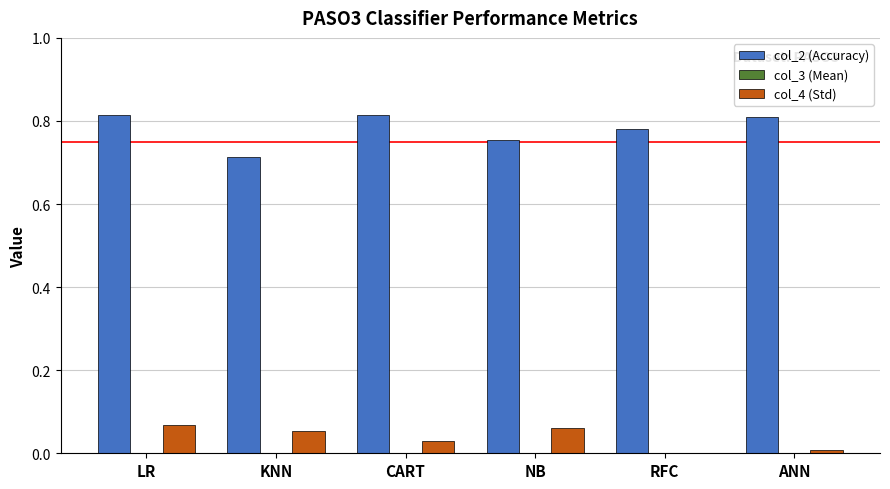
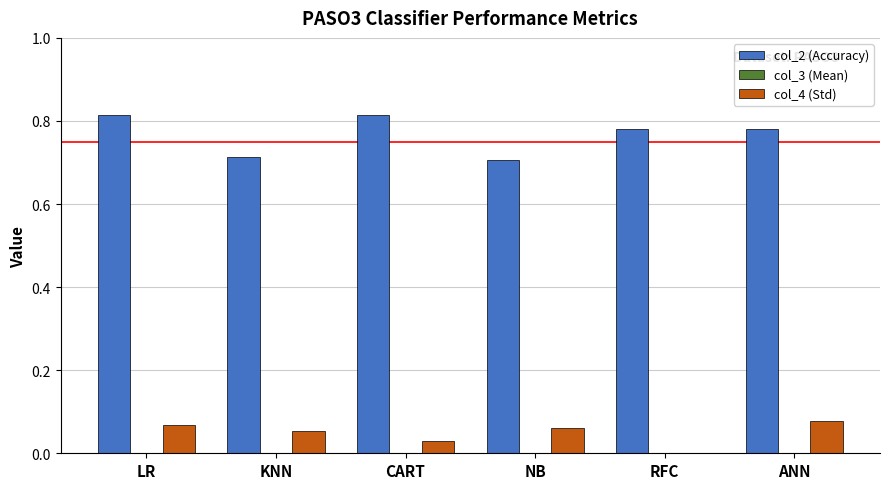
col_2 (Accuracy), NB: 0.75 -> 0.71
col_2 (Accuracy), ANN: 0.81 -> 0.78
col_4 (Std), ANN: 0.01 -> 0.08
